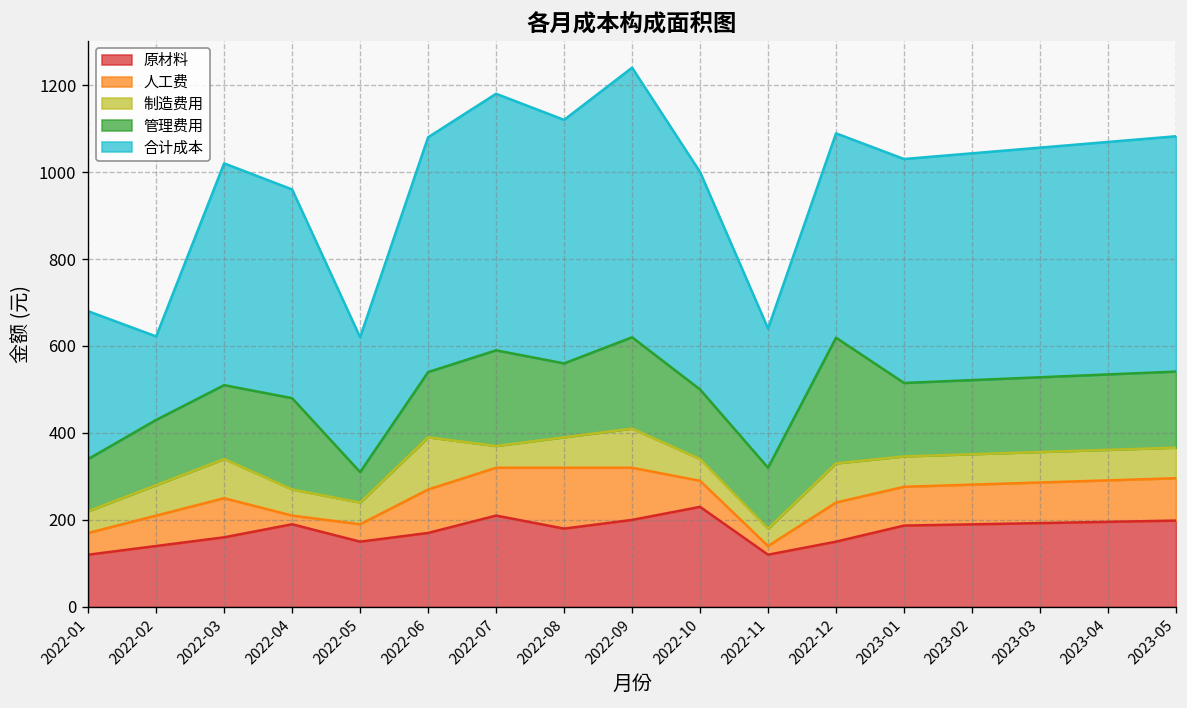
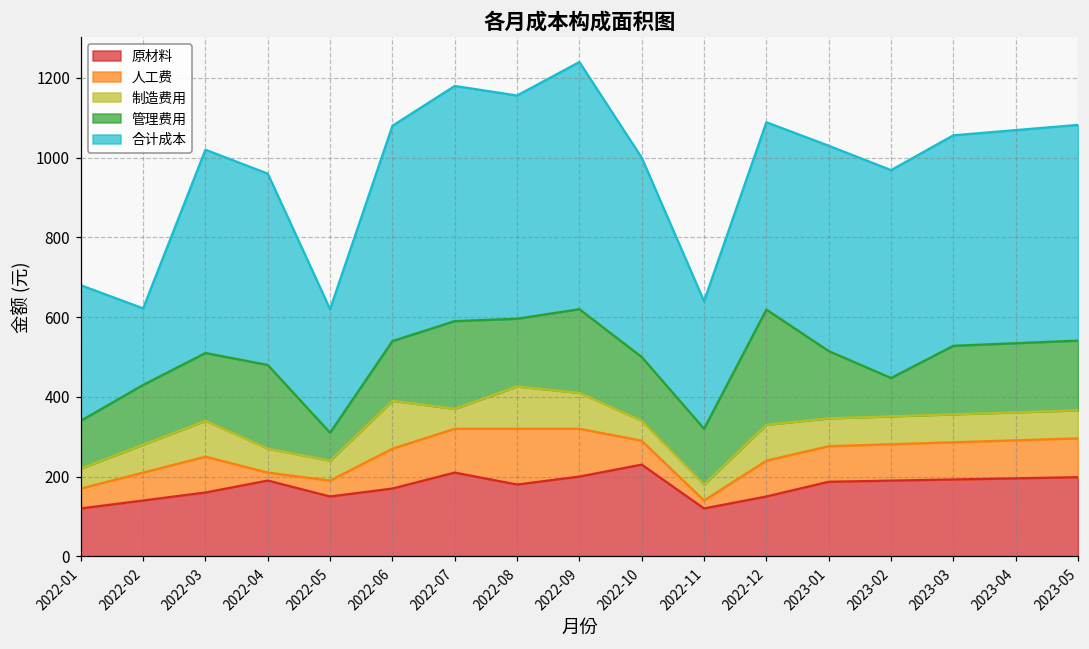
制造费用, 2022-08: 70 -> 110
管理费用, 2023-02: 170 -> 100
